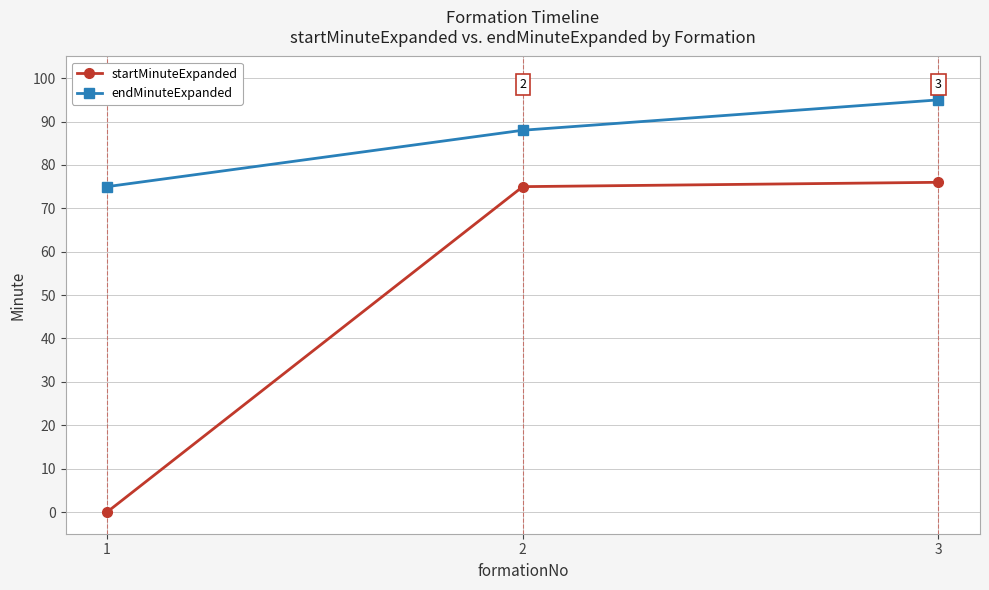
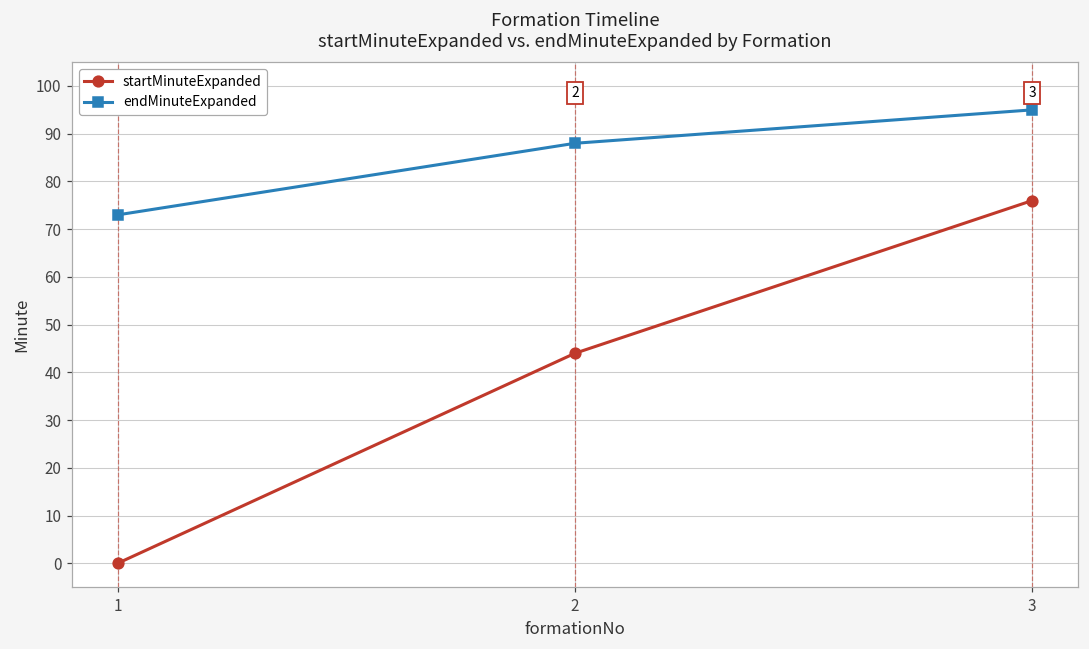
endMinuteExpanded, 1: 75 -> 73
startMinuteExpanded, 2: 75 -> 44
